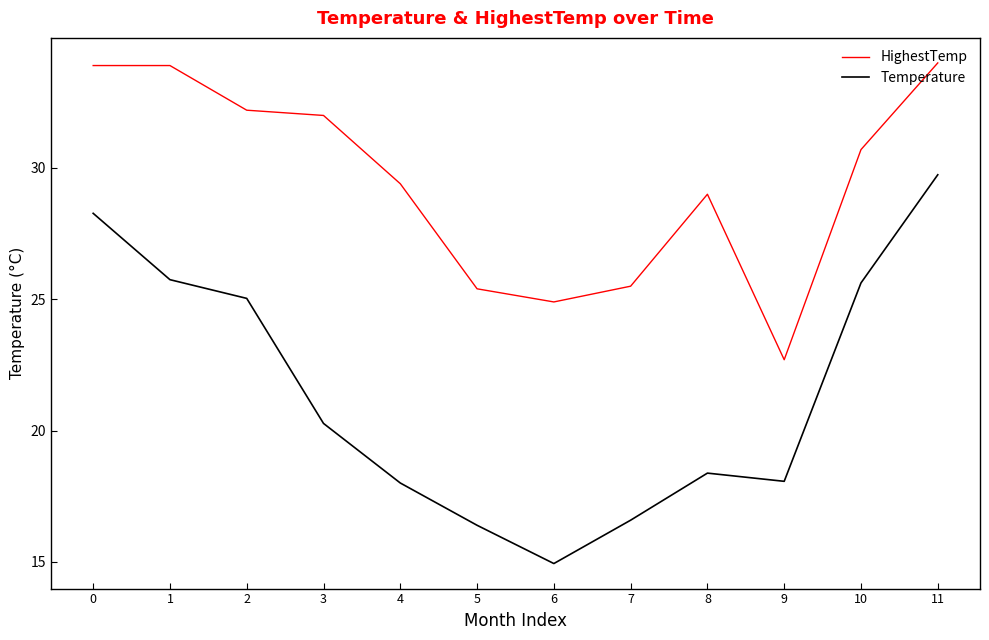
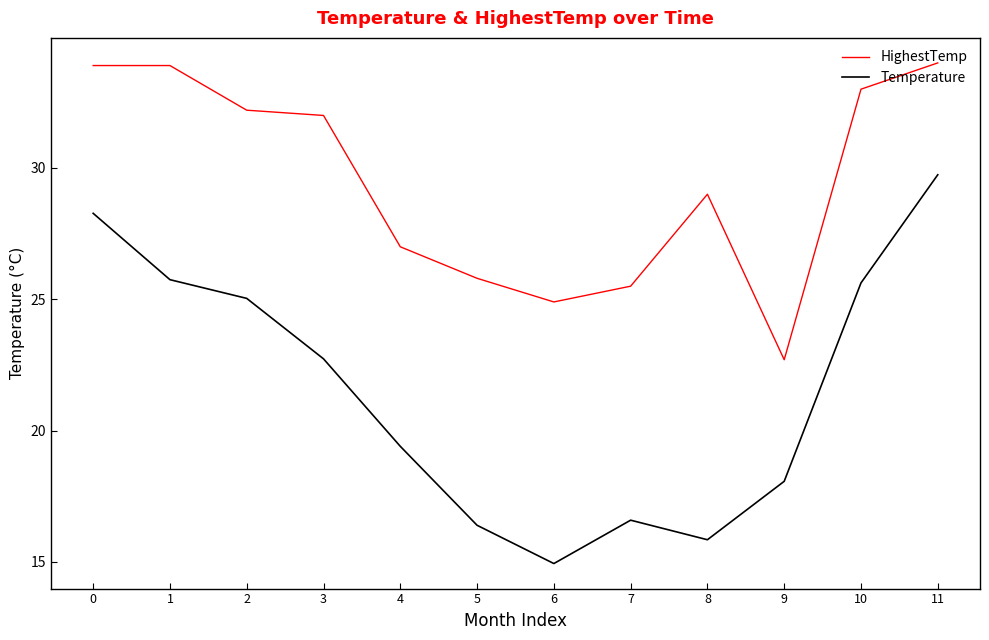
Temperature, 3: 20.3 -> 22.7
HighestTemp, 4: 29.4 -> 27.0
Temperature, 4: 18.0 -> 19.4
HighestTemp, 5: 25.4 -> 25.8
Temperature, 8: 18.4 -> 15.8
HighestTemp, 10: 30.7 -> 33.0
